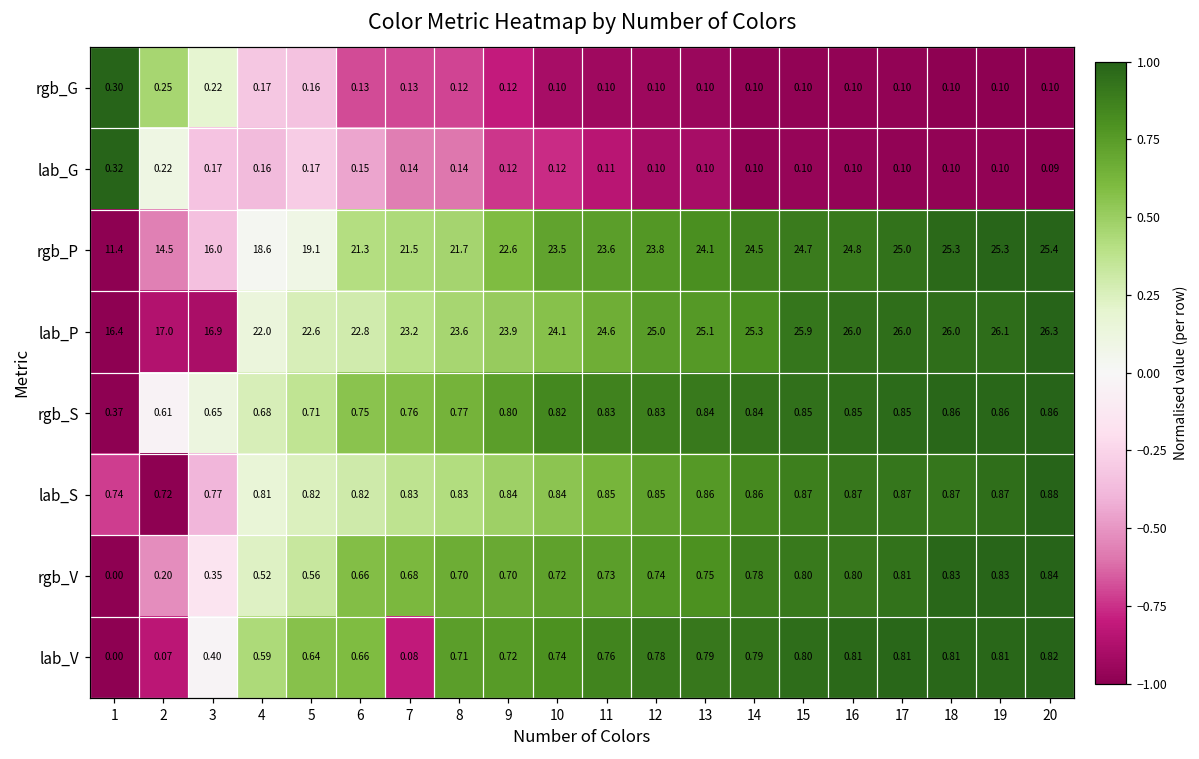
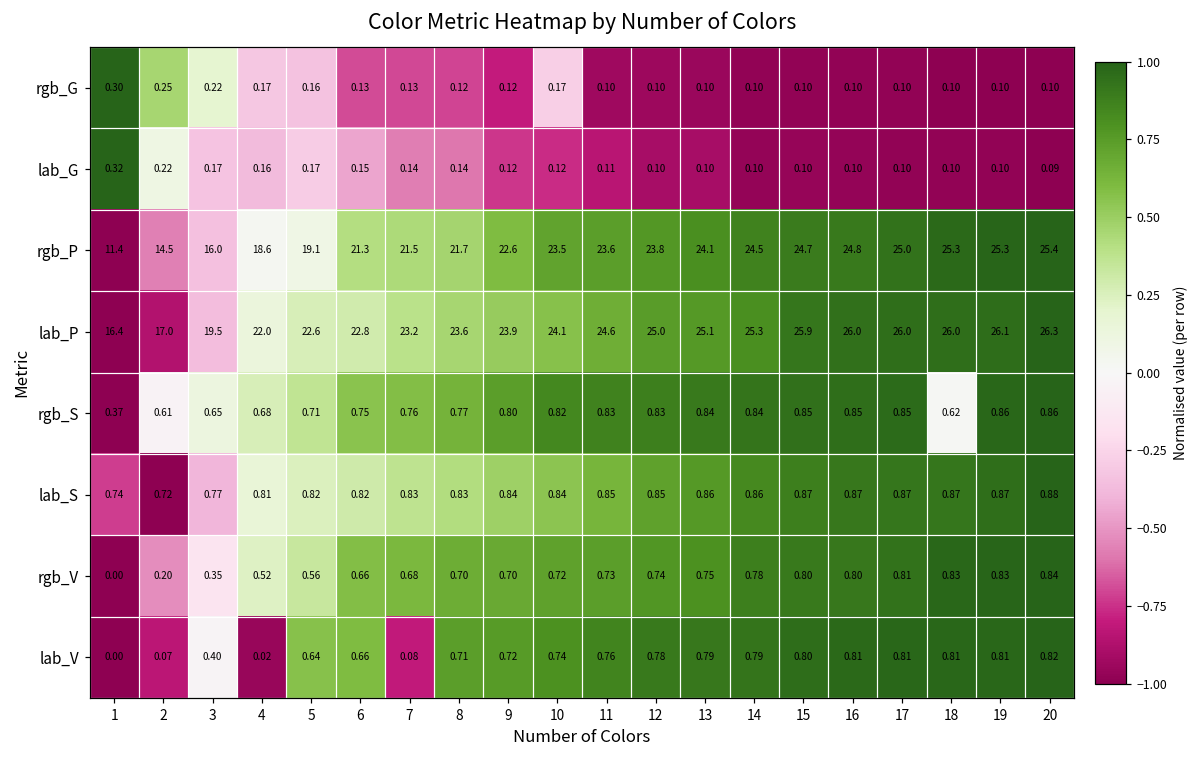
rgb_G, 10: 0.10 -> 0.17
lab_P, 3: 16.9 -> 19.5
rgb_S, 18: 0.86 -> 0.62
lab_V, 4: 0.59 -> 0.02
